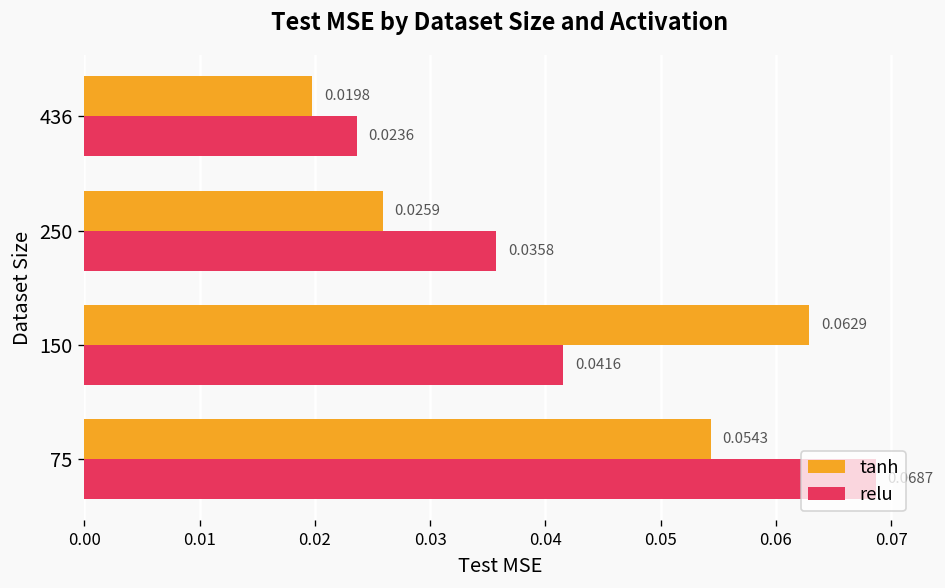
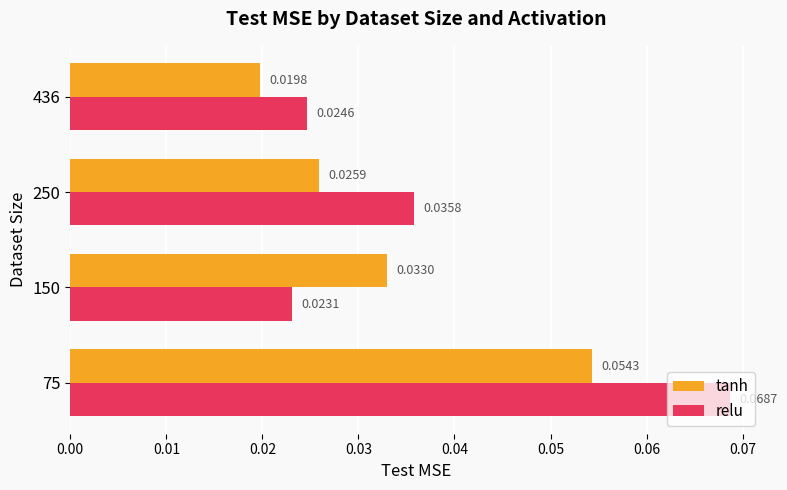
relu, 436: 0.0236 -> 0.0246
tanh, 150: 0.0629 -> 0.0330
relu, 150: 0.0416 -> 0.0231
